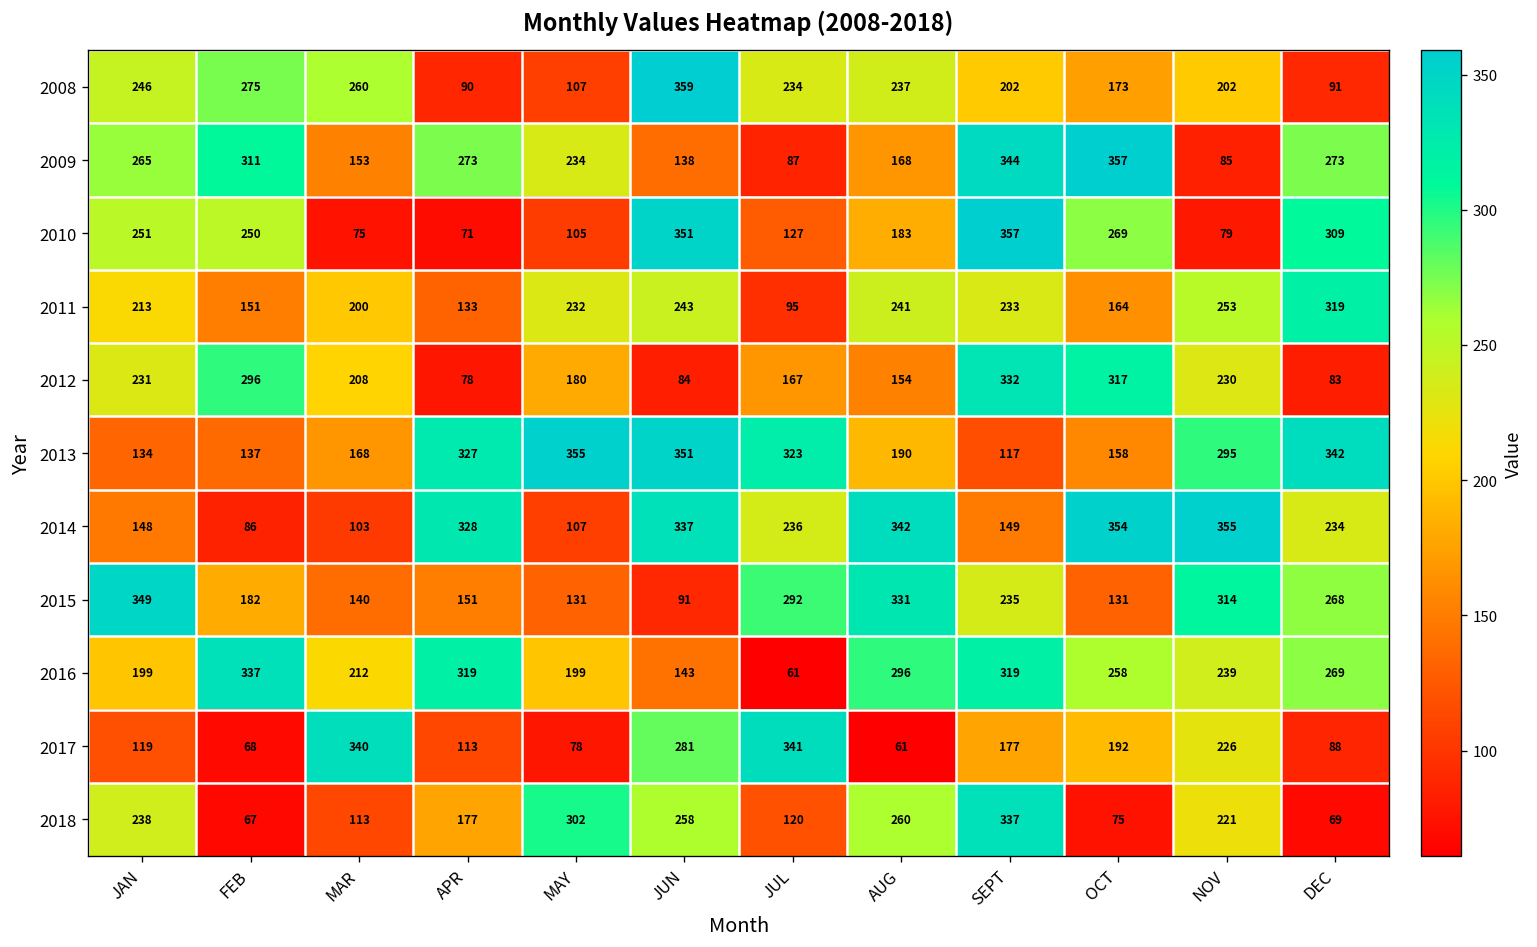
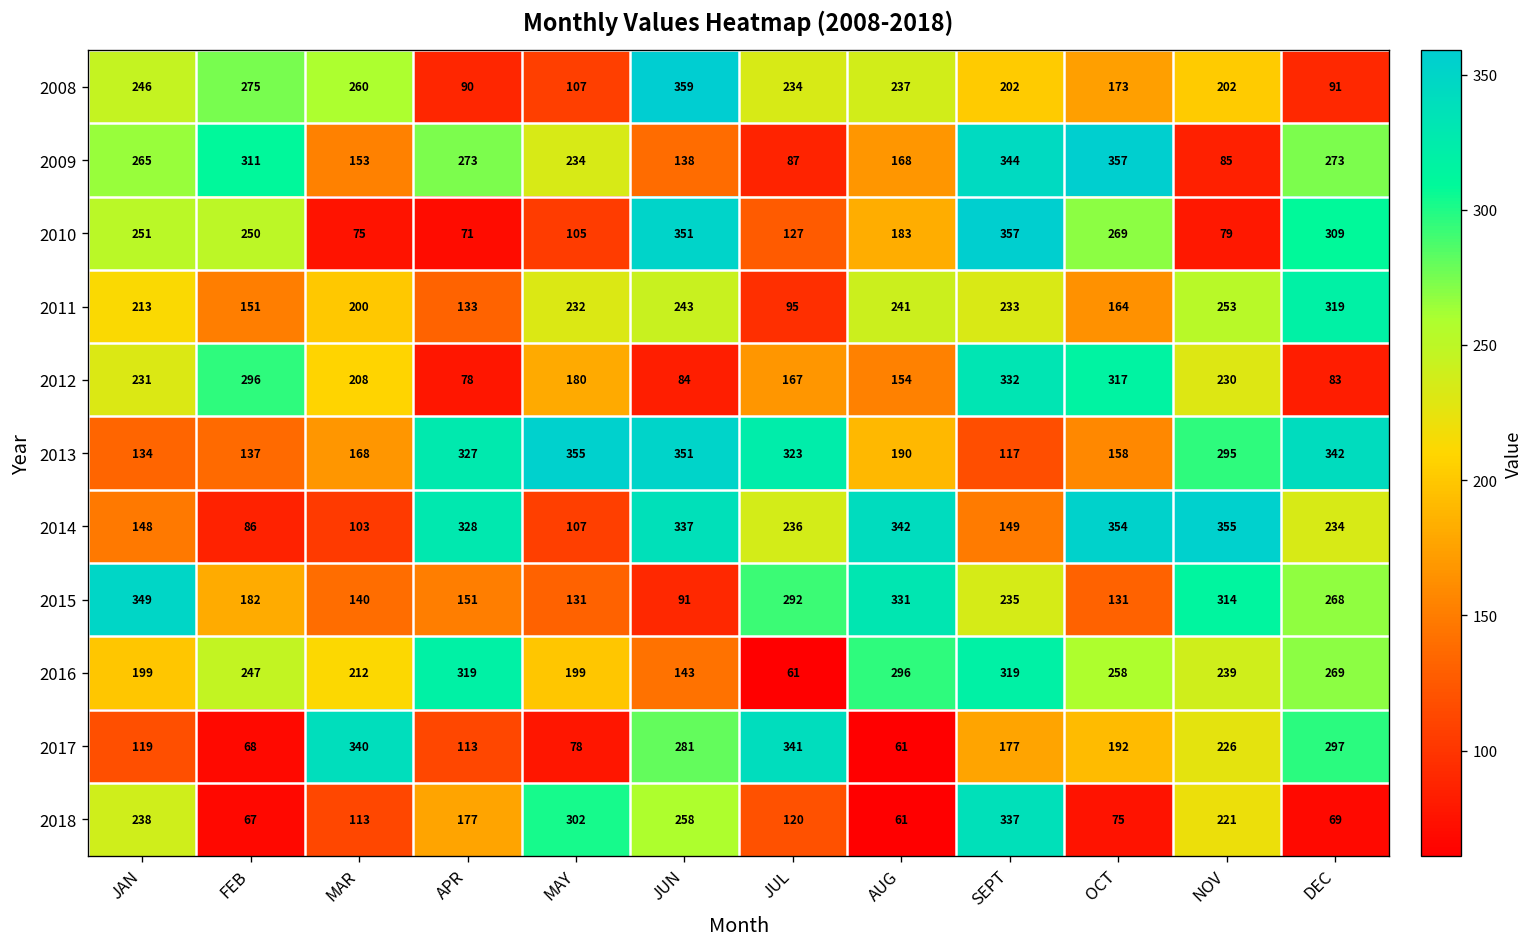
2016, FEB: 337 -> 247
2017, DEC: 88 -> 297
2018, AUG: 260 -> 61
